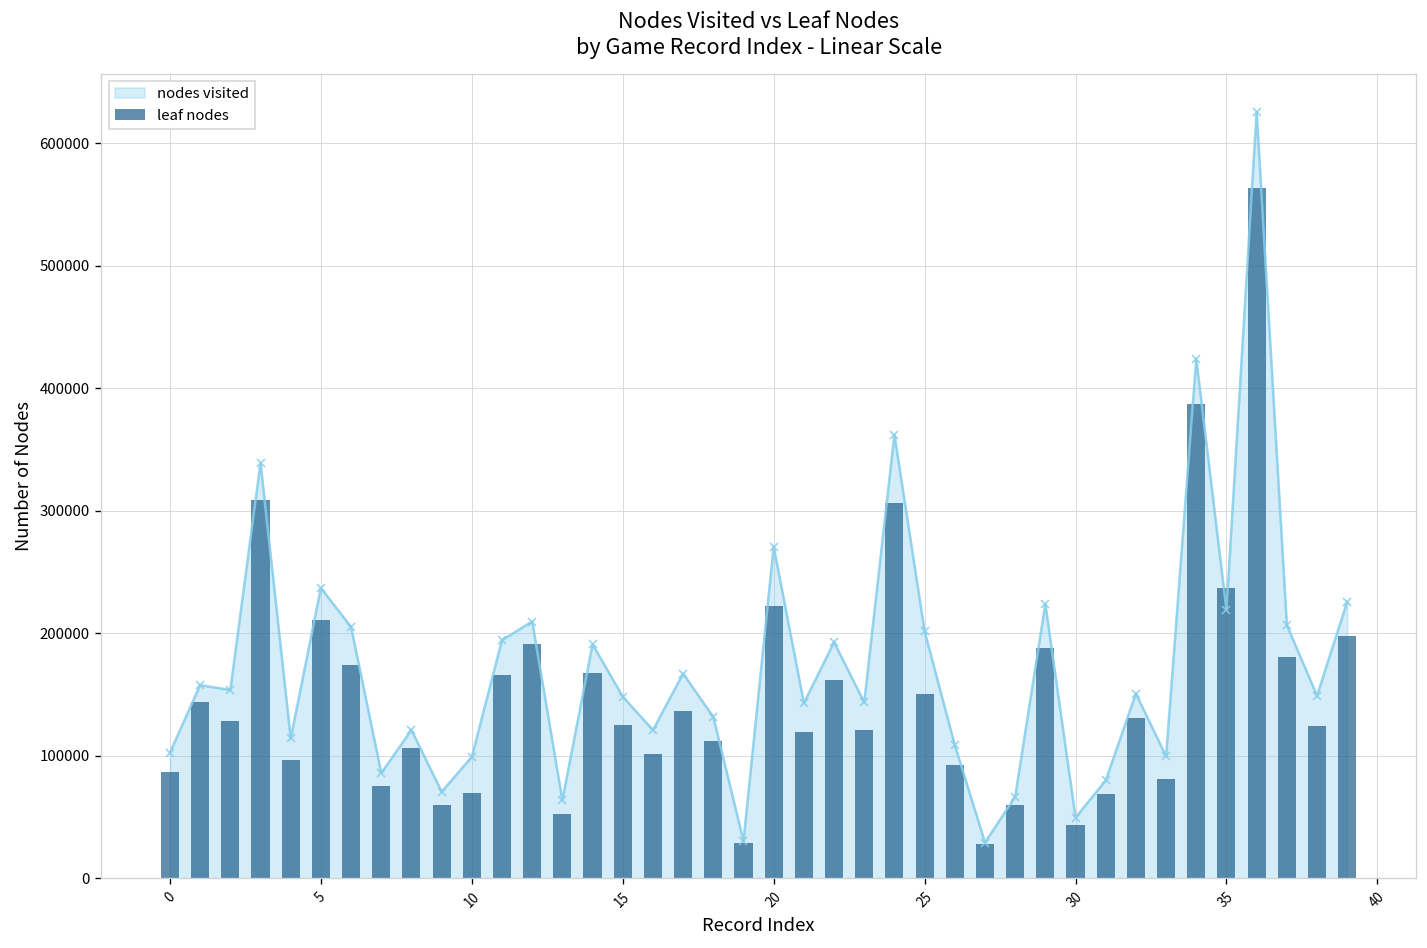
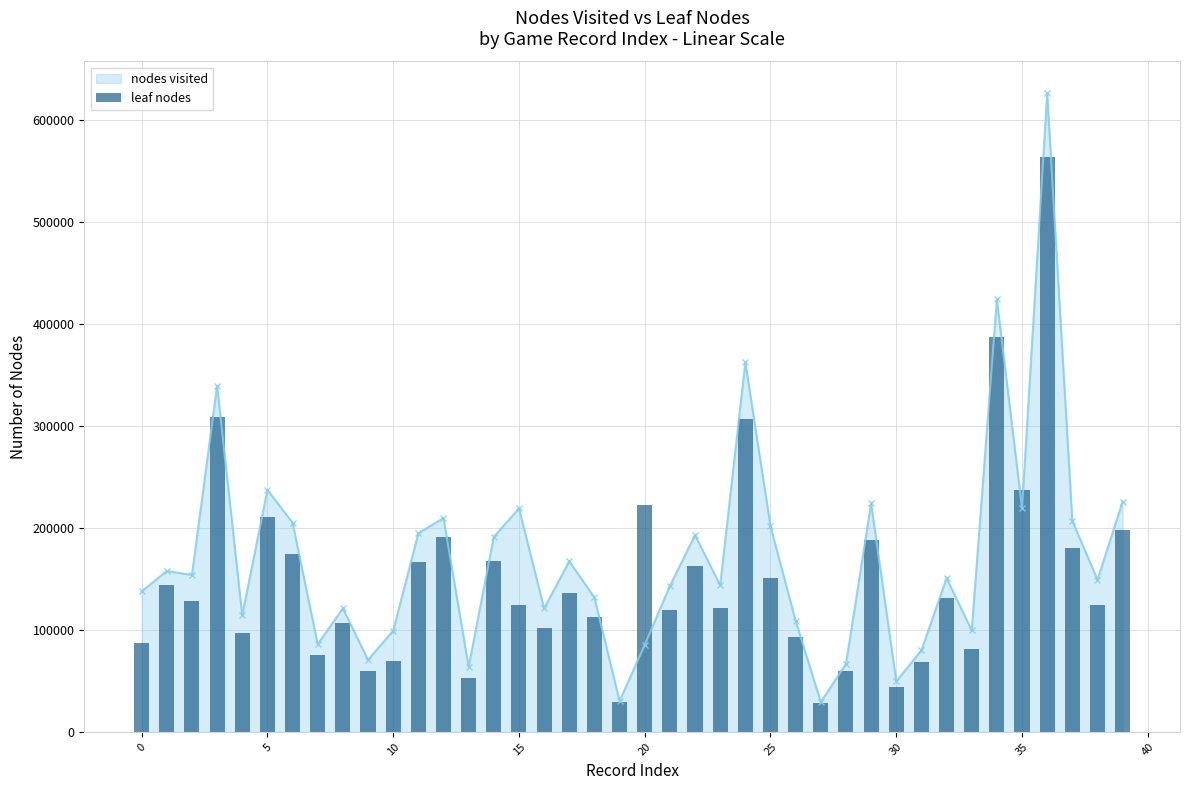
nodes visited, 0: 103000 -> 138000
nodes visited, 15: 148000 -> 219000
nodes visited, 20: 271000 -> 85000
